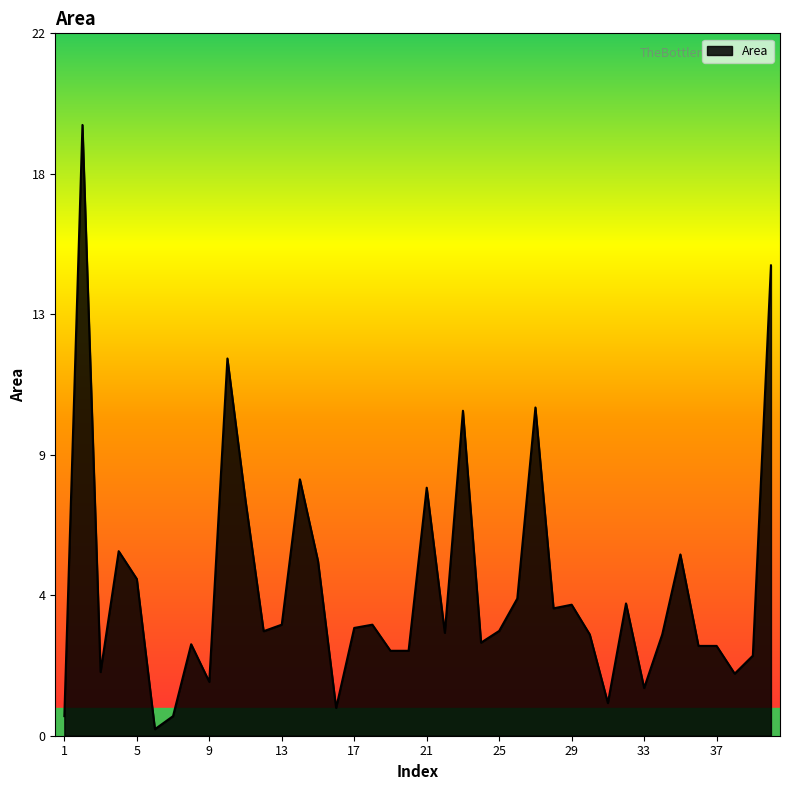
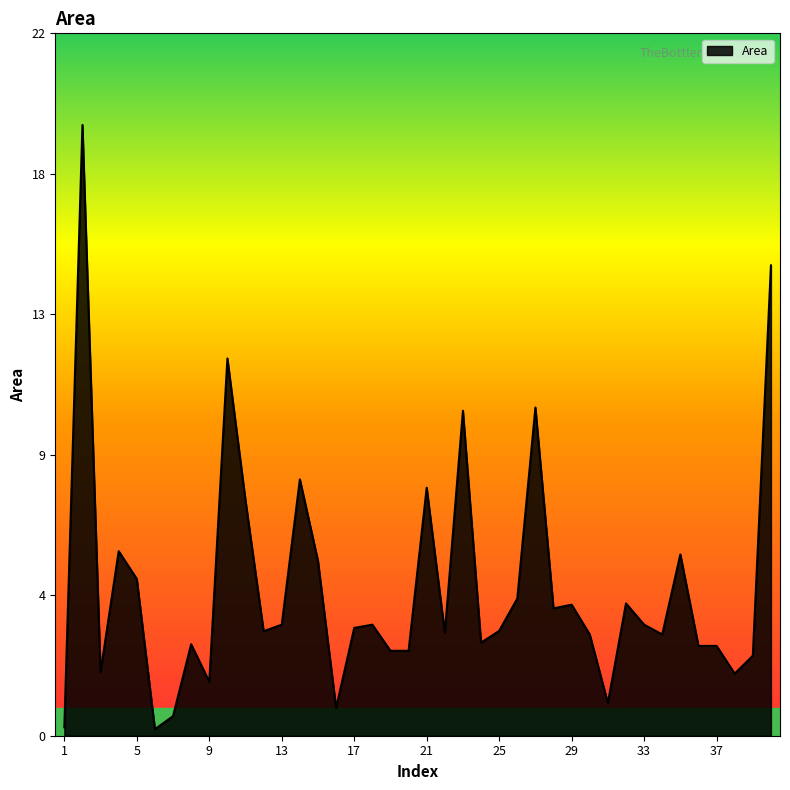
Area, 1: 0.6 -> 0.3
Area, 33: 1.5 -> 3.5
